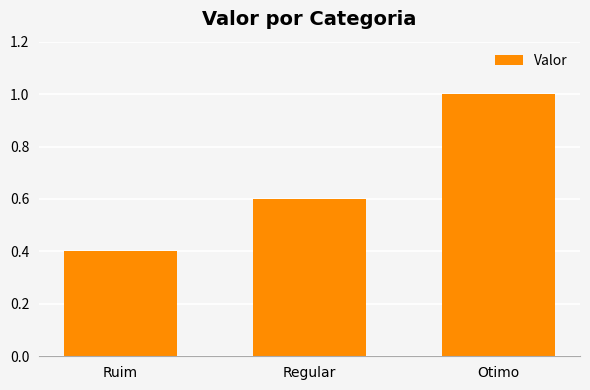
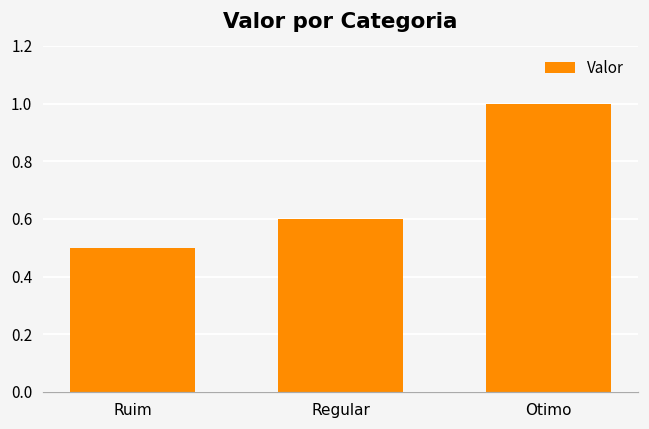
Ruim: 0.4 -> 0.5
